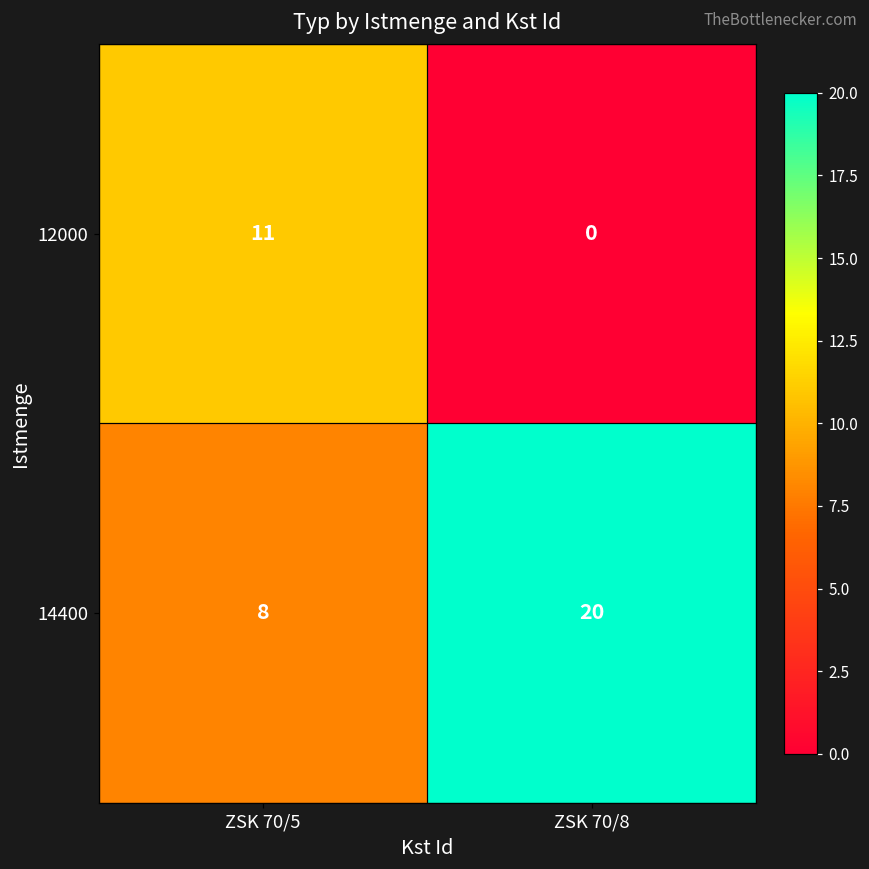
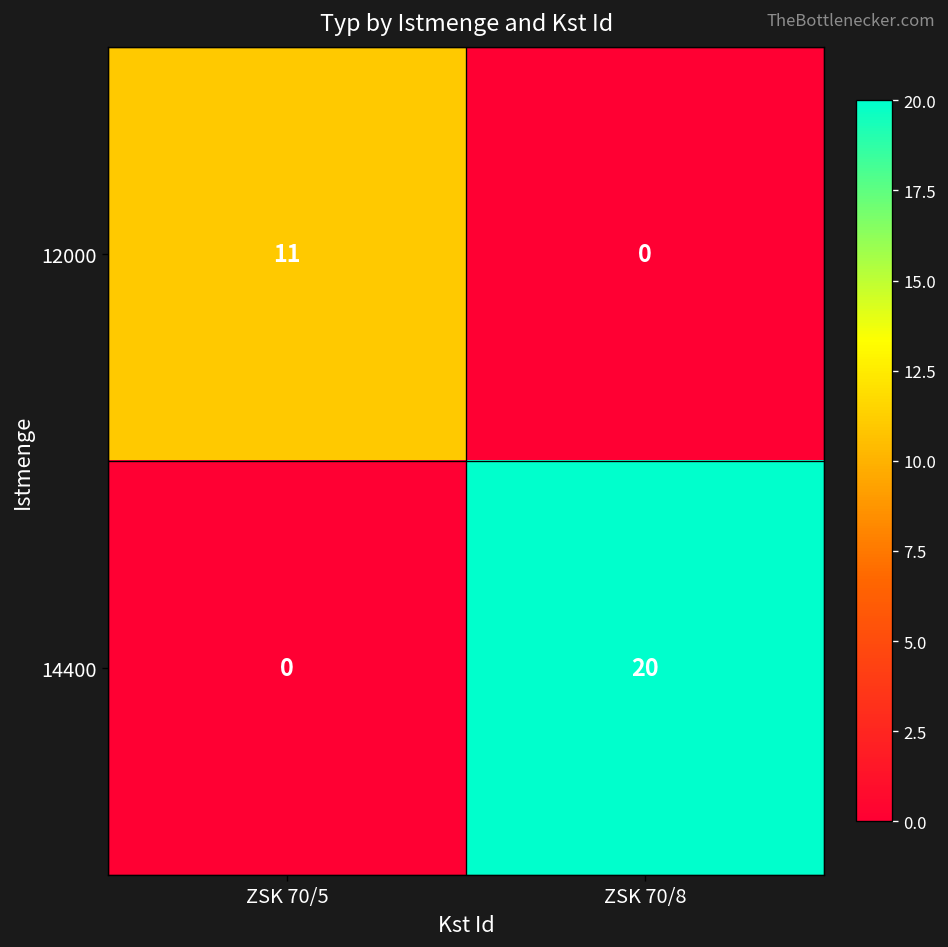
14400, ZSK 70/5: 8 -> 0
